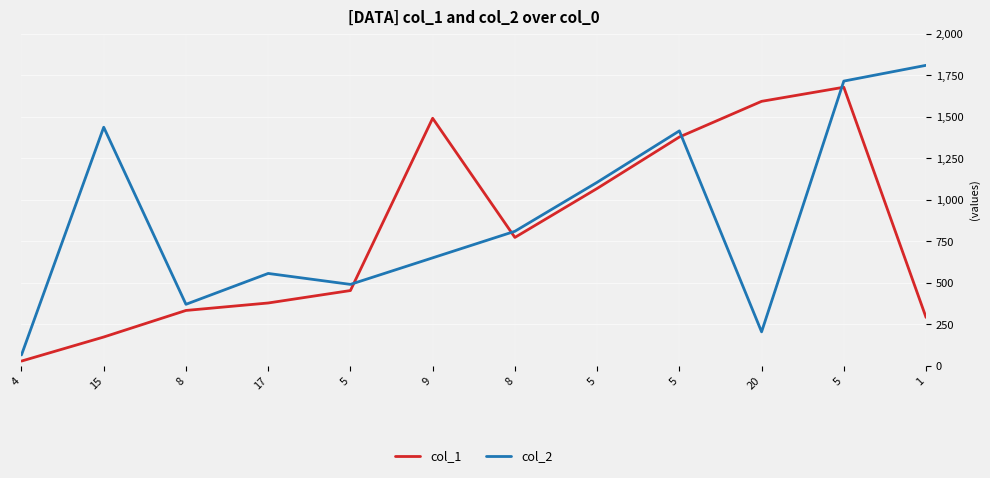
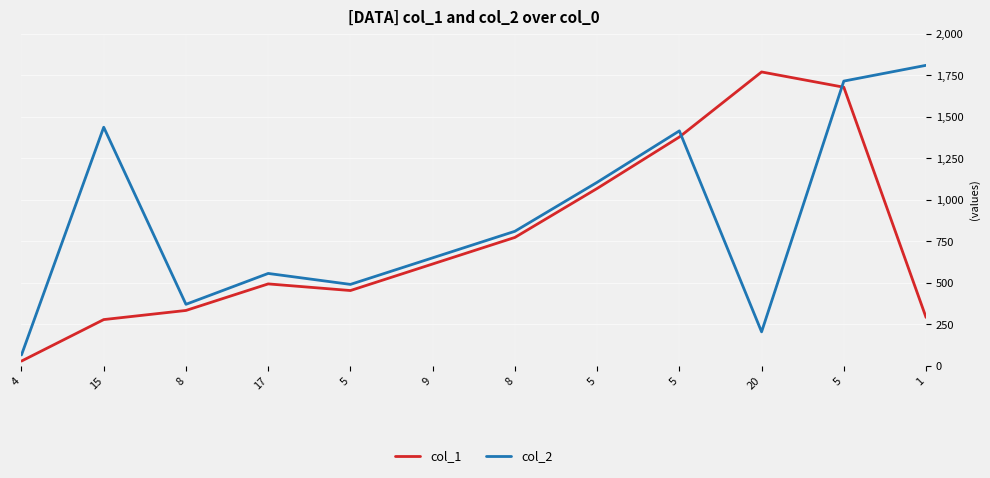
col_1, 15: 170 -> 280
col_1, 17: 380 -> 490
col_1, 9: 1,490 -> 610
col_1, 20: 1,590 -> 1,770
